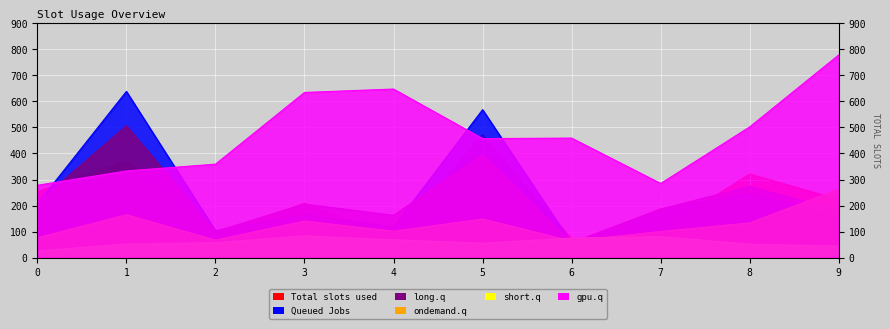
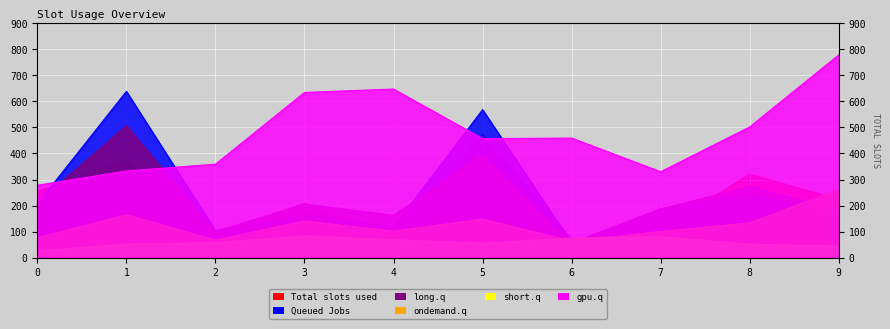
gpu.q, 7: 290 -> 330
